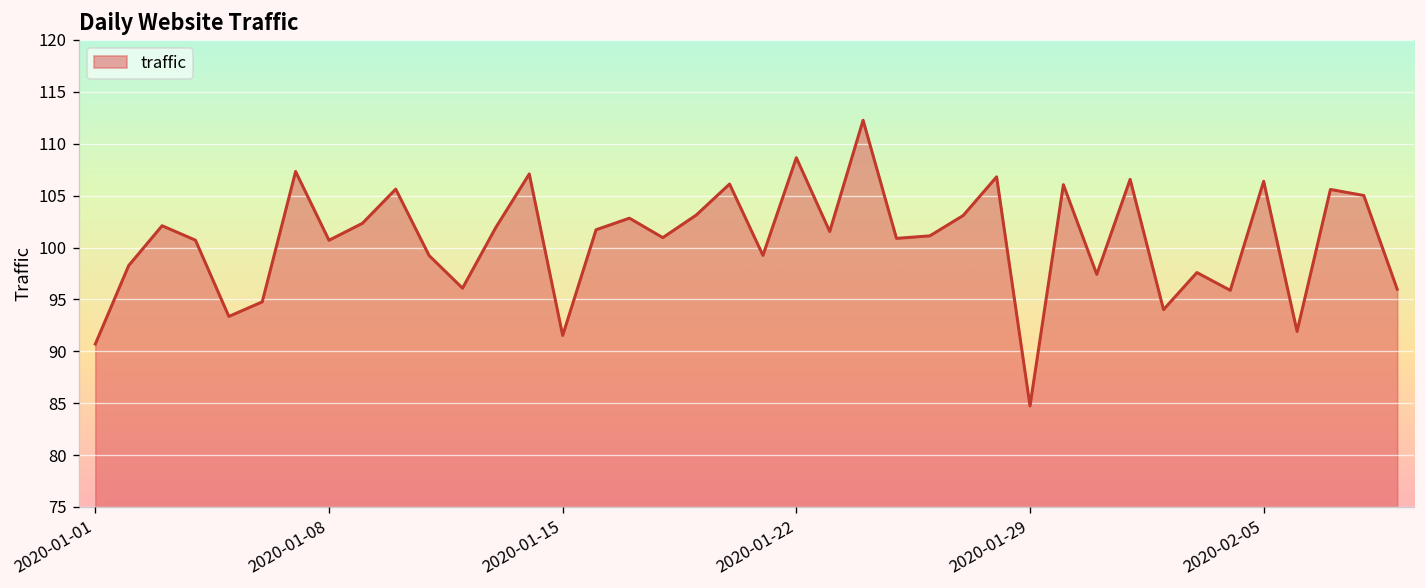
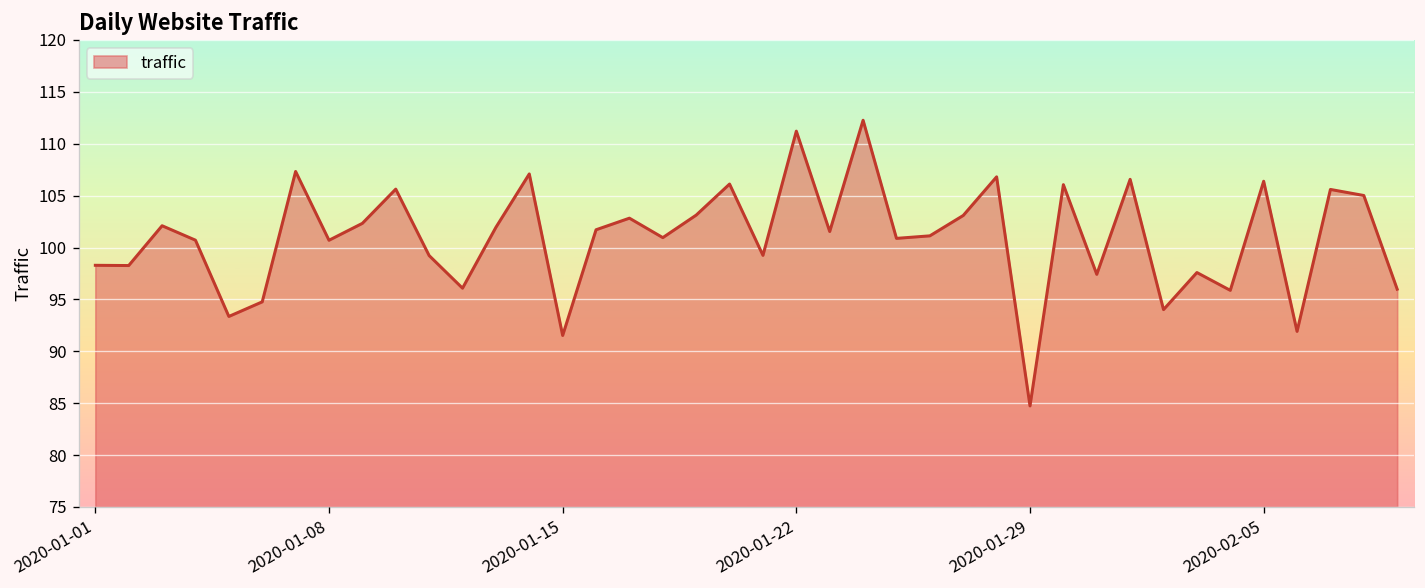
2020-01-01: 91 -> 98
2020-01-22: 109 -> 111
